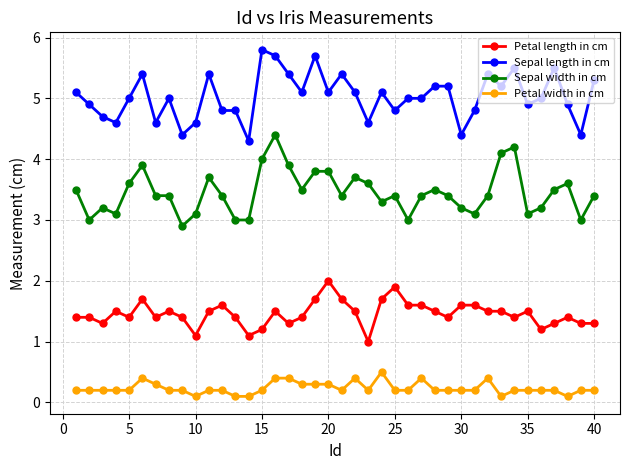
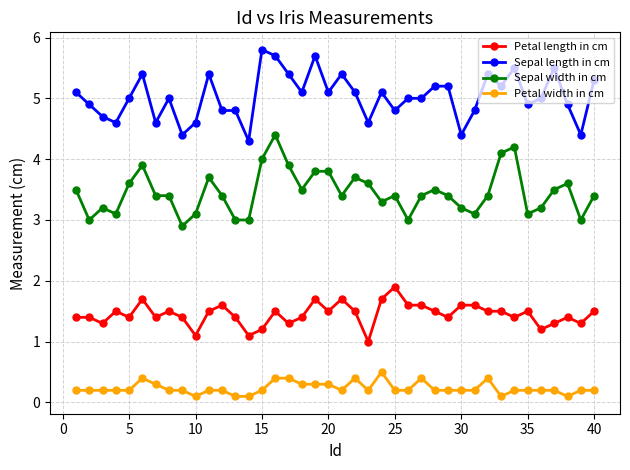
Petal length in cm, 20: 2.0 -> 1.5
Petal length in cm, 40: 1.3 -> 1.5
